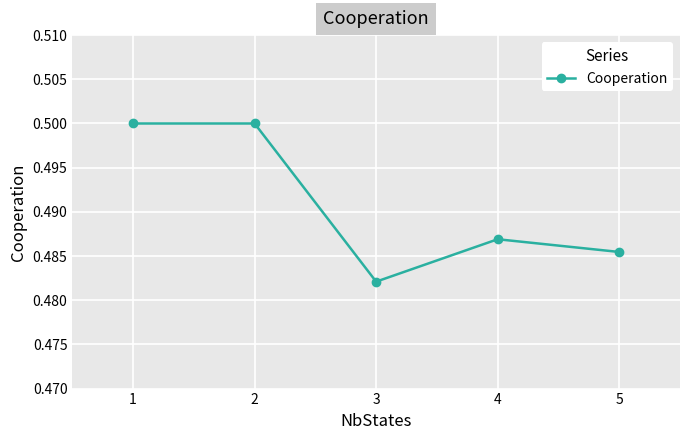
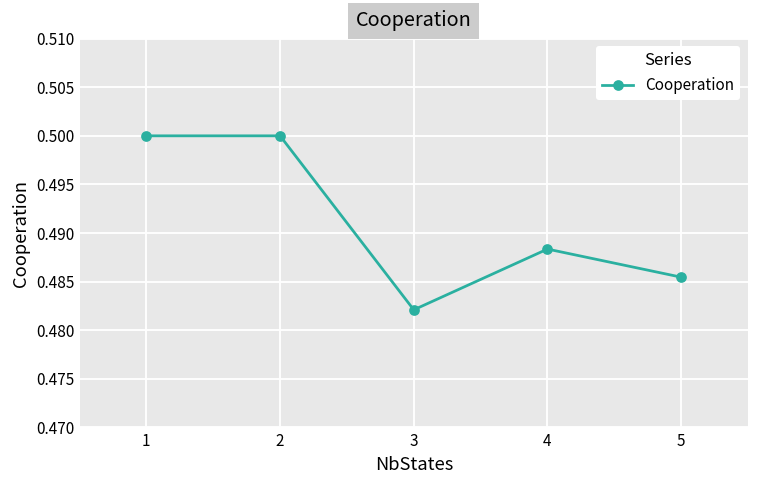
4: 0.487 -> 0.488
